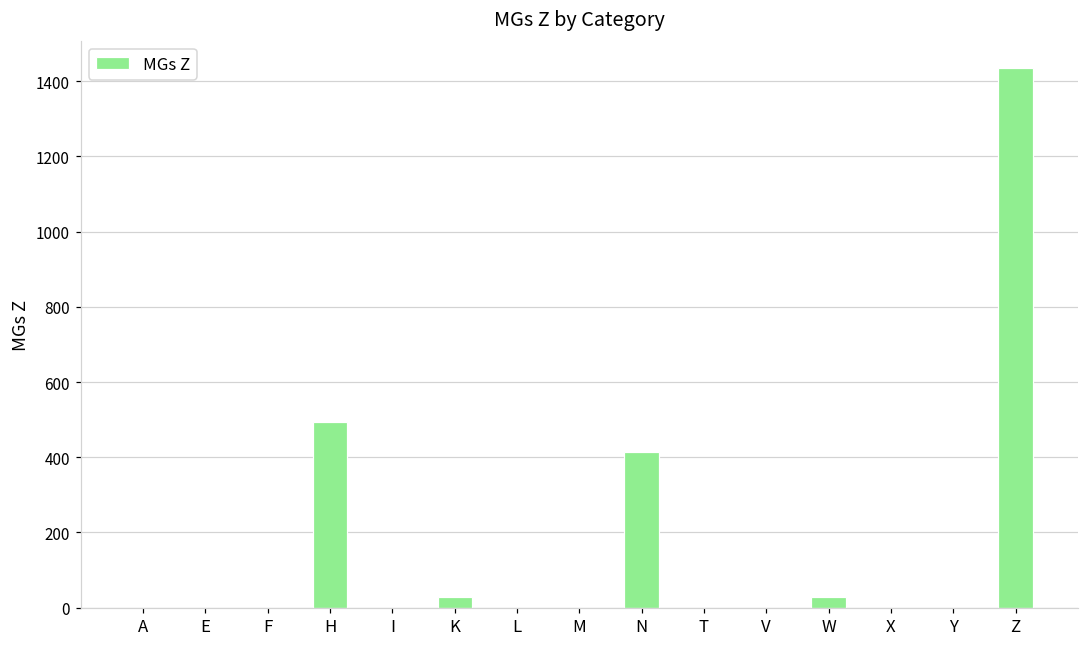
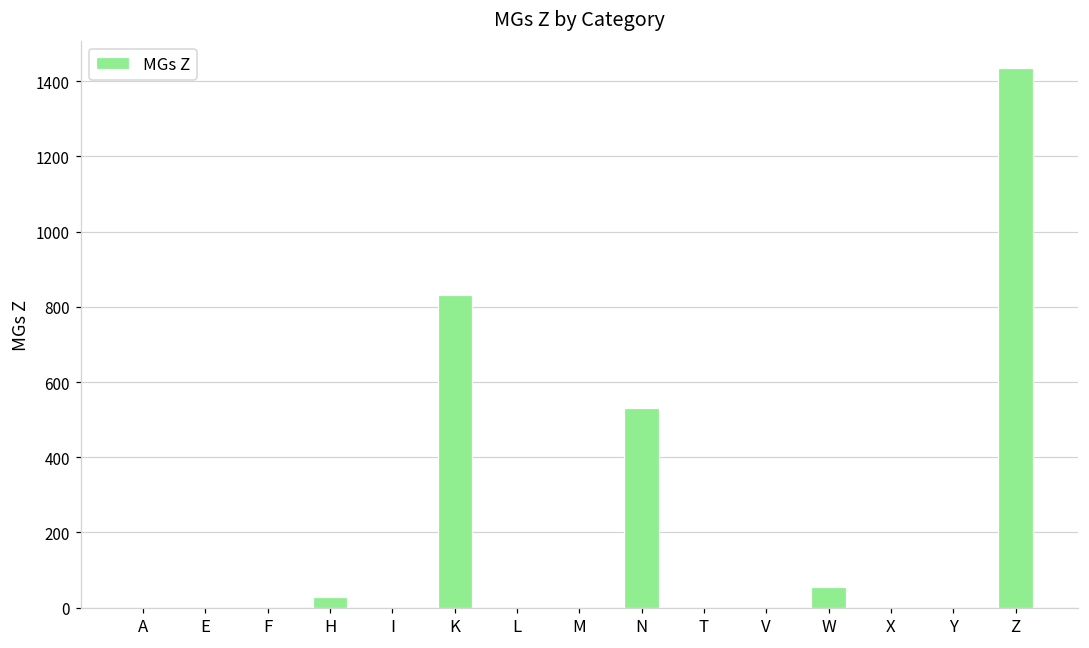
H: 490 -> 30
K: 30 -> 830
N: 420 -> 530
W: 30 -> 60
